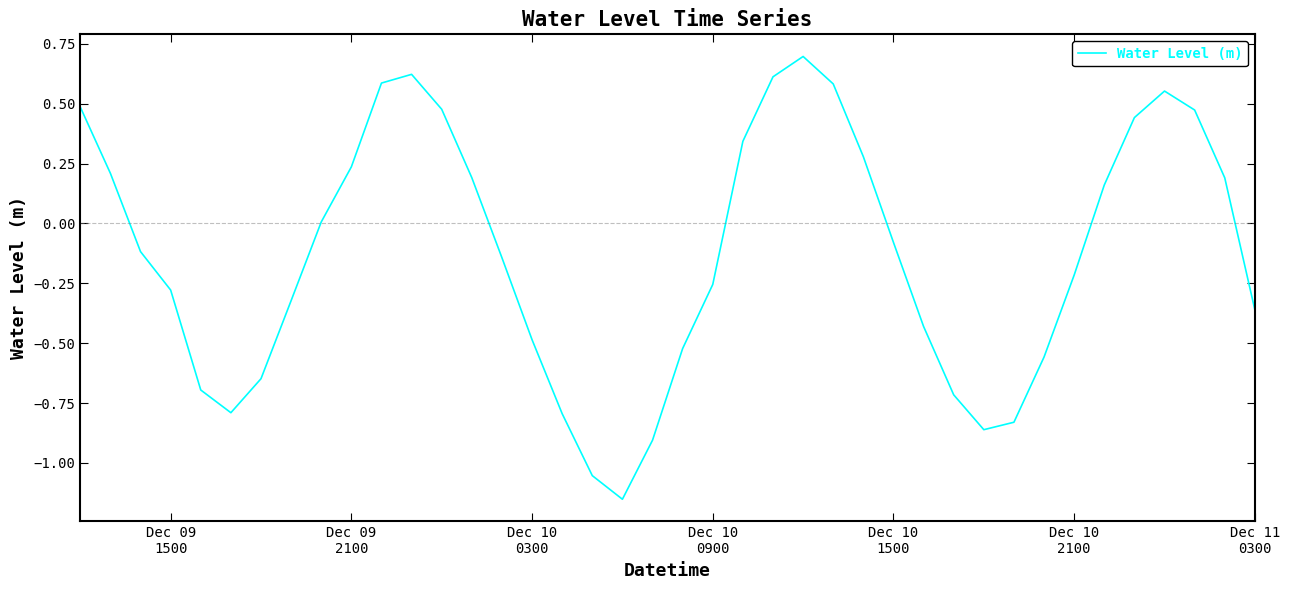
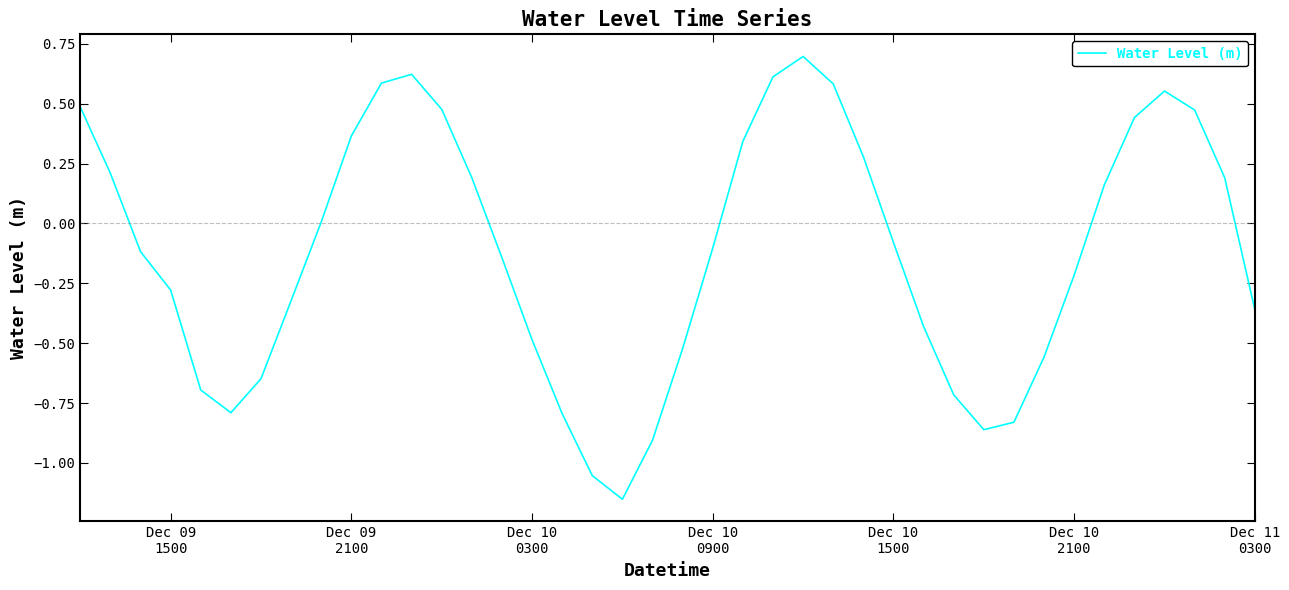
Dec 09 2100: 0.24 -> 0.37
Dec 10 0900: -0.25 -> -0.10
